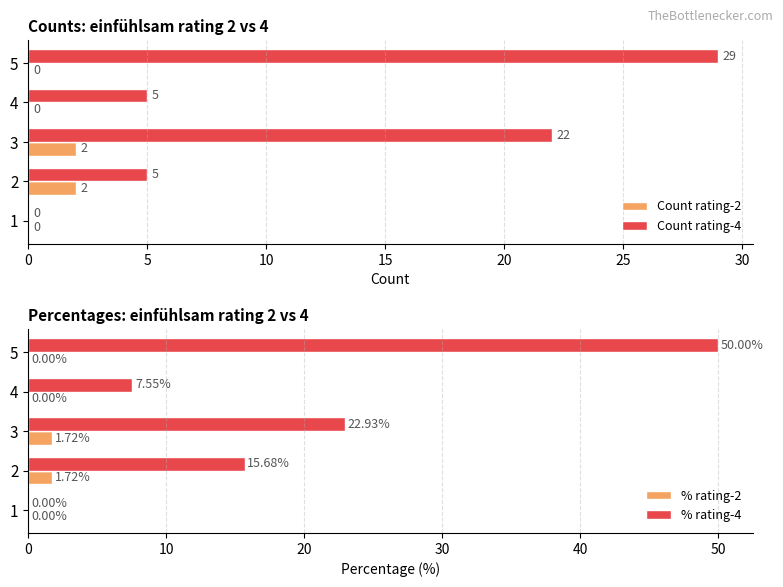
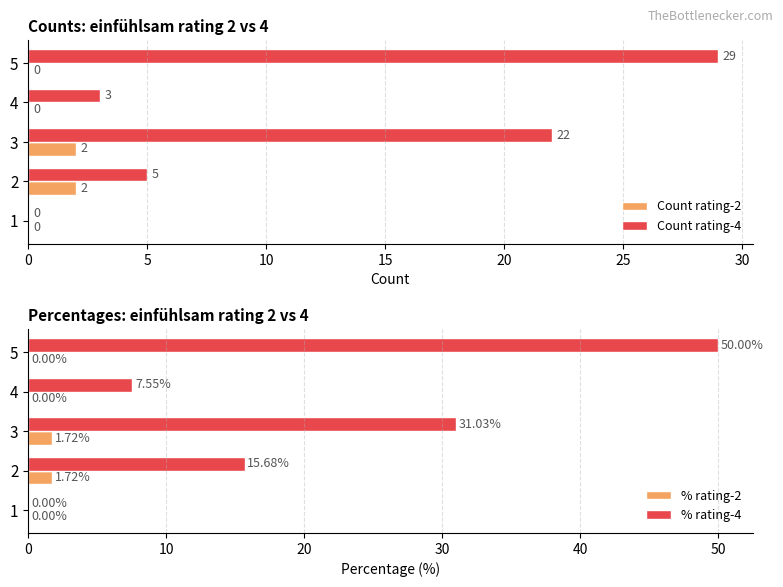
Counts: einfühlsam rating 2 vs 4, Count rating-4, 4: 5 -> 3
Percentages: einfühlsam rating 2 vs 4, % rating-4, 3: 22.93% -> 31.03%
